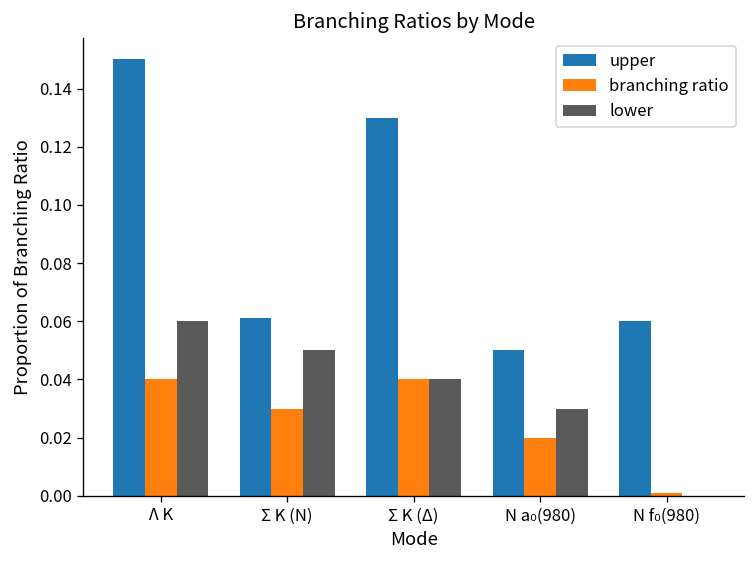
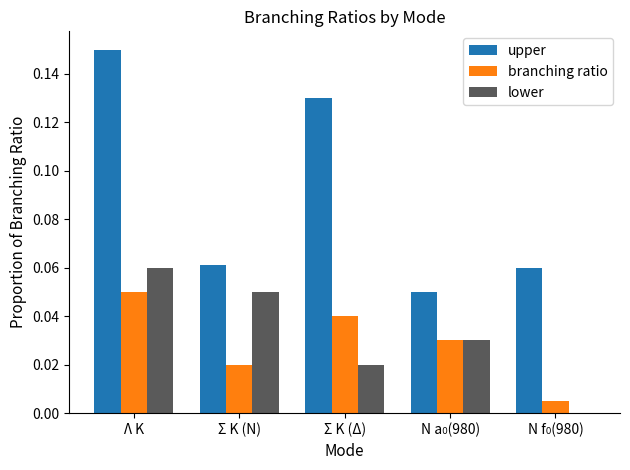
branching ratio, Λ K: 0.04 -> 0.05
branching ratio, Σ K (N): 0.03 -> 0.02
lower, Σ K (Δ): 0.04 -> 0.02
branching ratio, N a₀(980): 0.02 -> 0.03
branching ratio, N f₀(980): 0.001 -> 0.005
